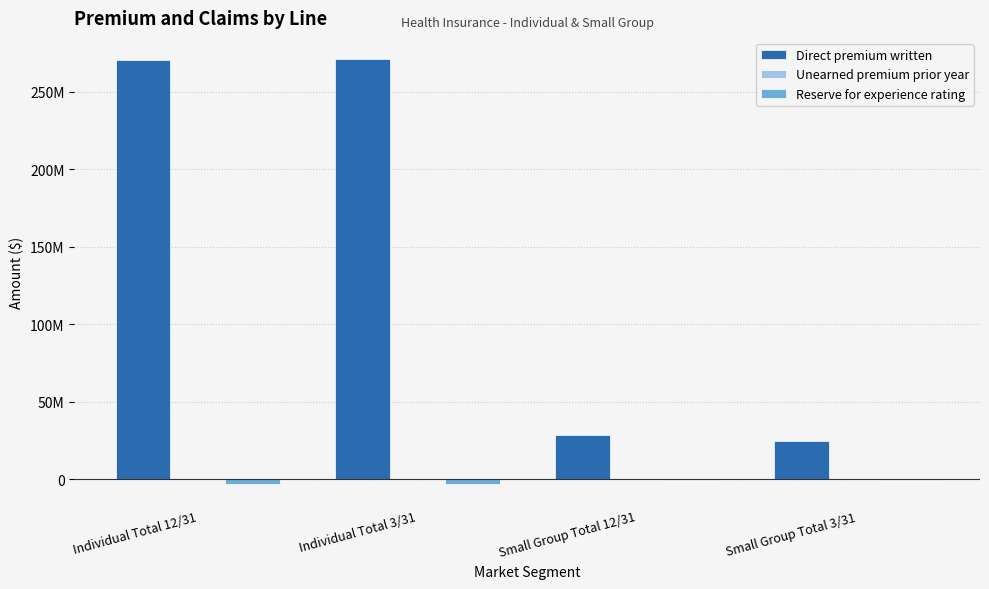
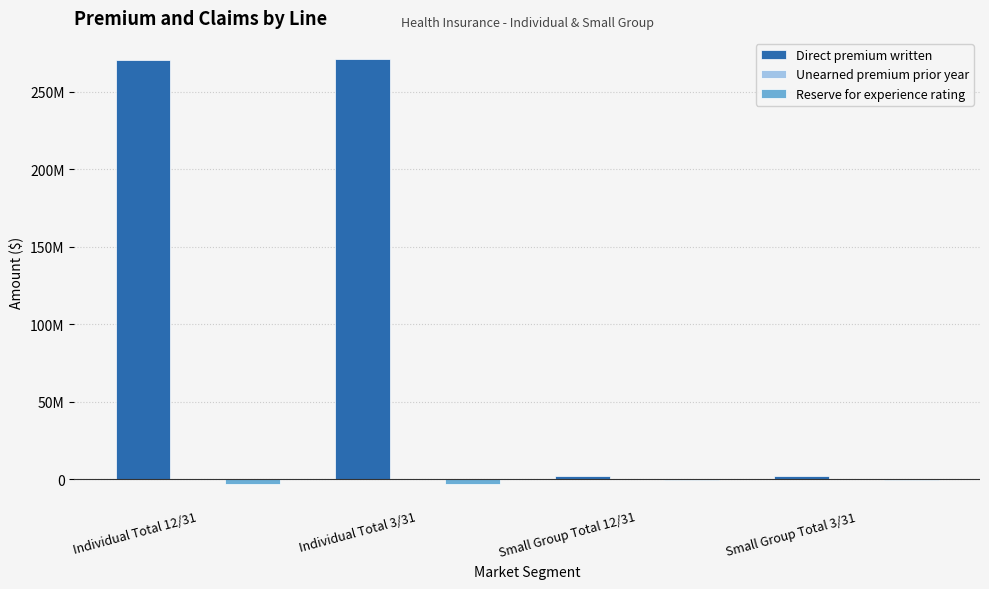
Direct premium written, Small Group Total 12/31: 29000000 -> 2000000
Direct premium written, Small Group Total 3/31: 25000000 -> 2000000
